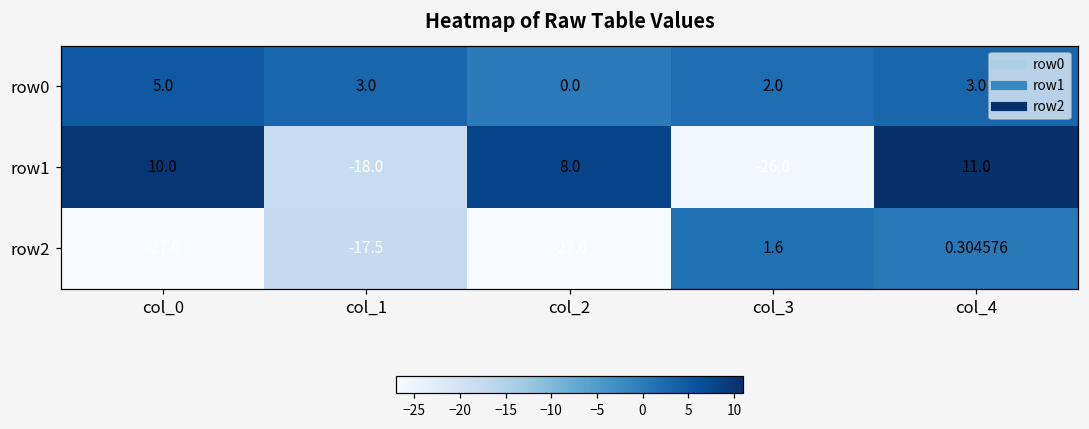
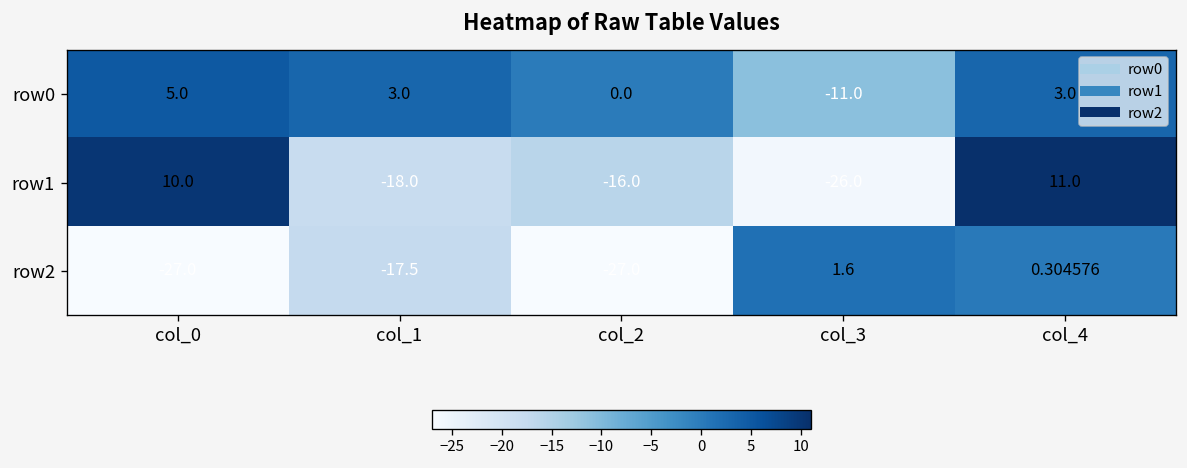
row0, col_3: 2.0 -> -11.0
row1, col_2: 8.0 -> -16.0
